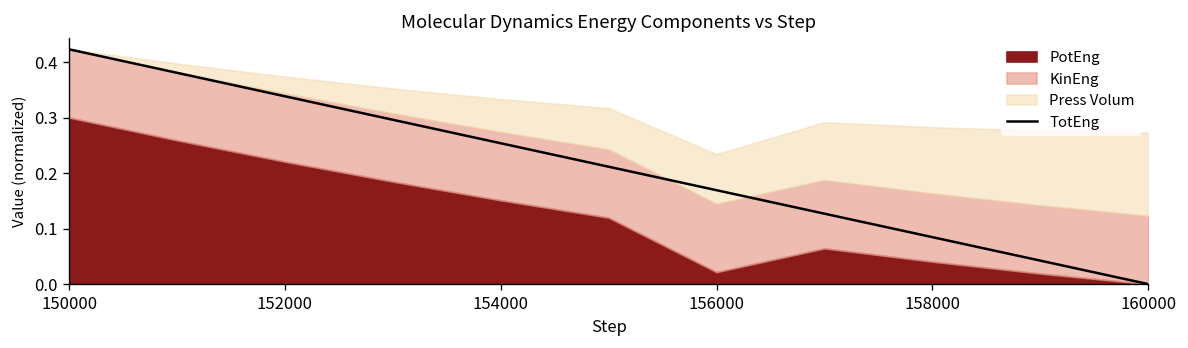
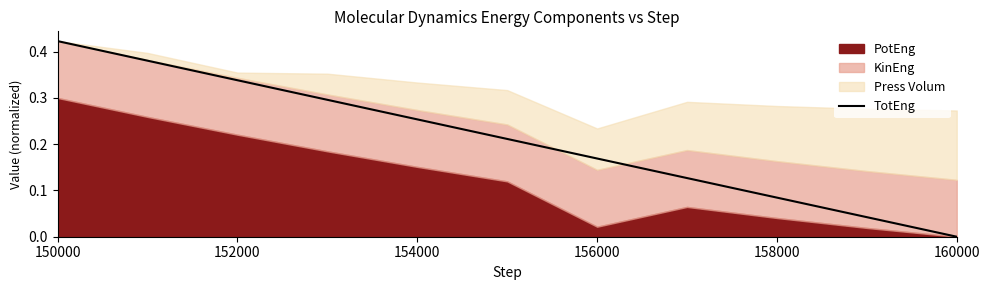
Press Volum, 152000: 0.03 -> 0.01
